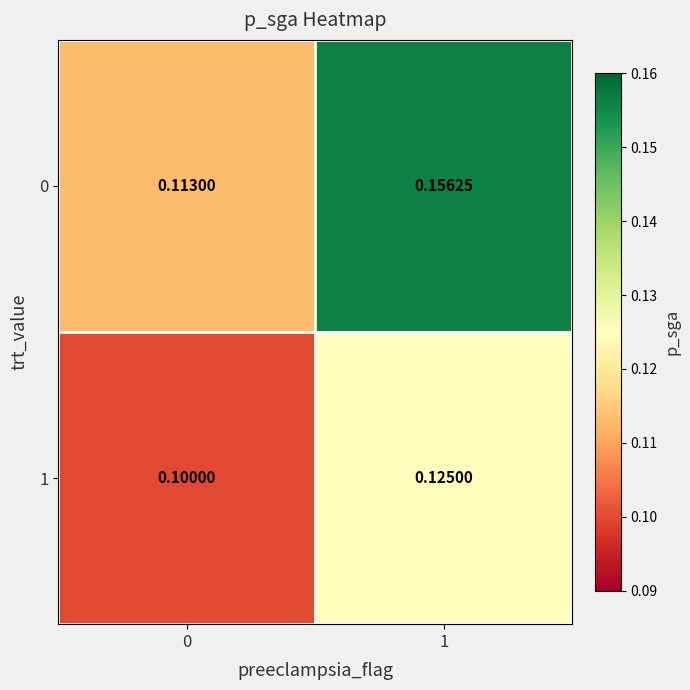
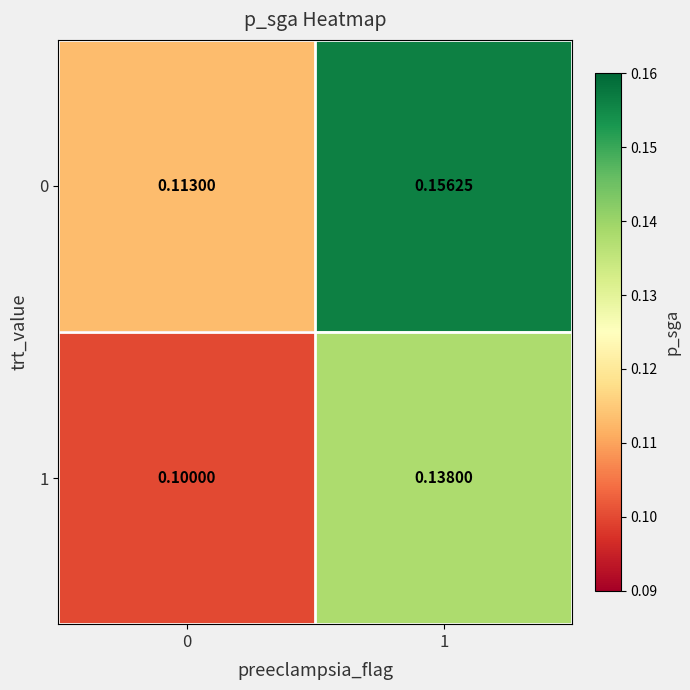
1, 1: 0.12500 -> 0.13800
